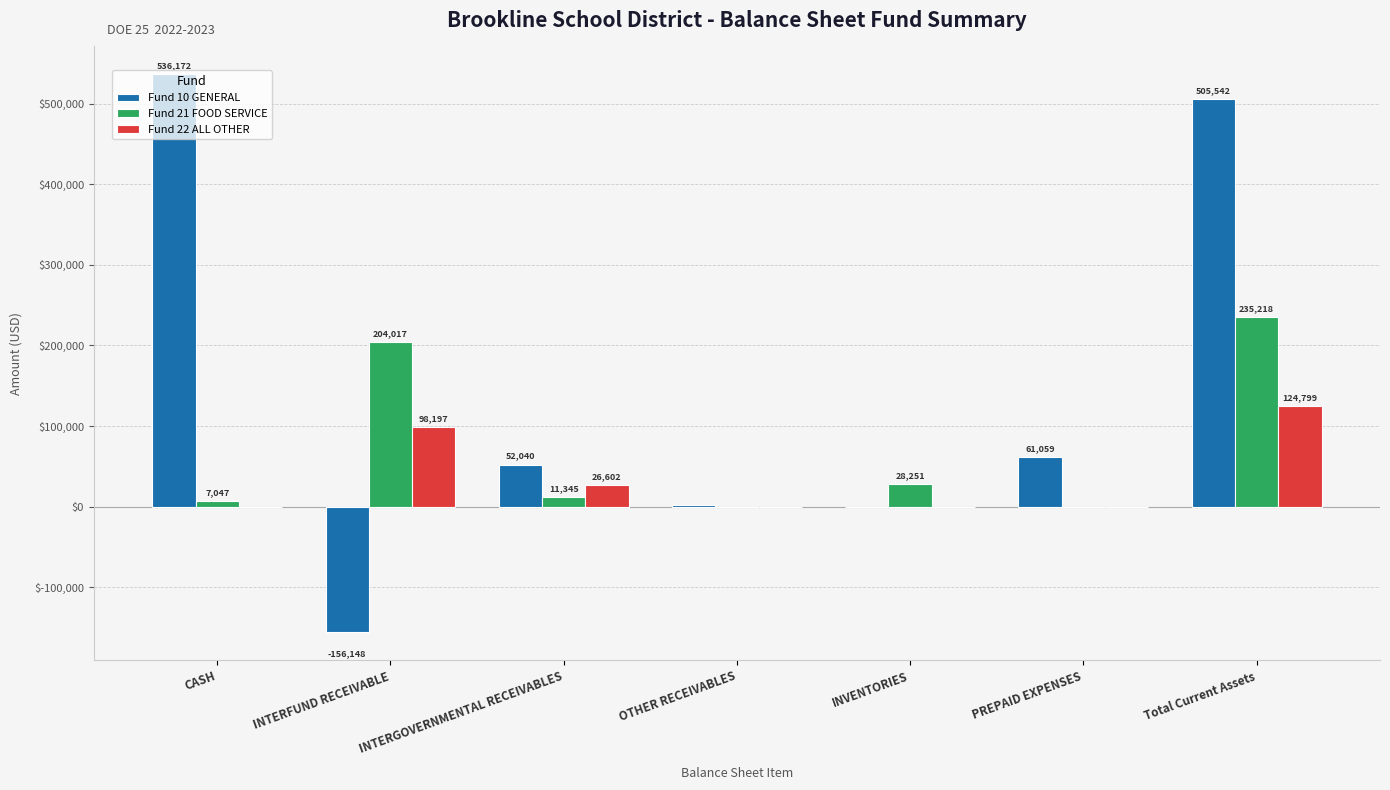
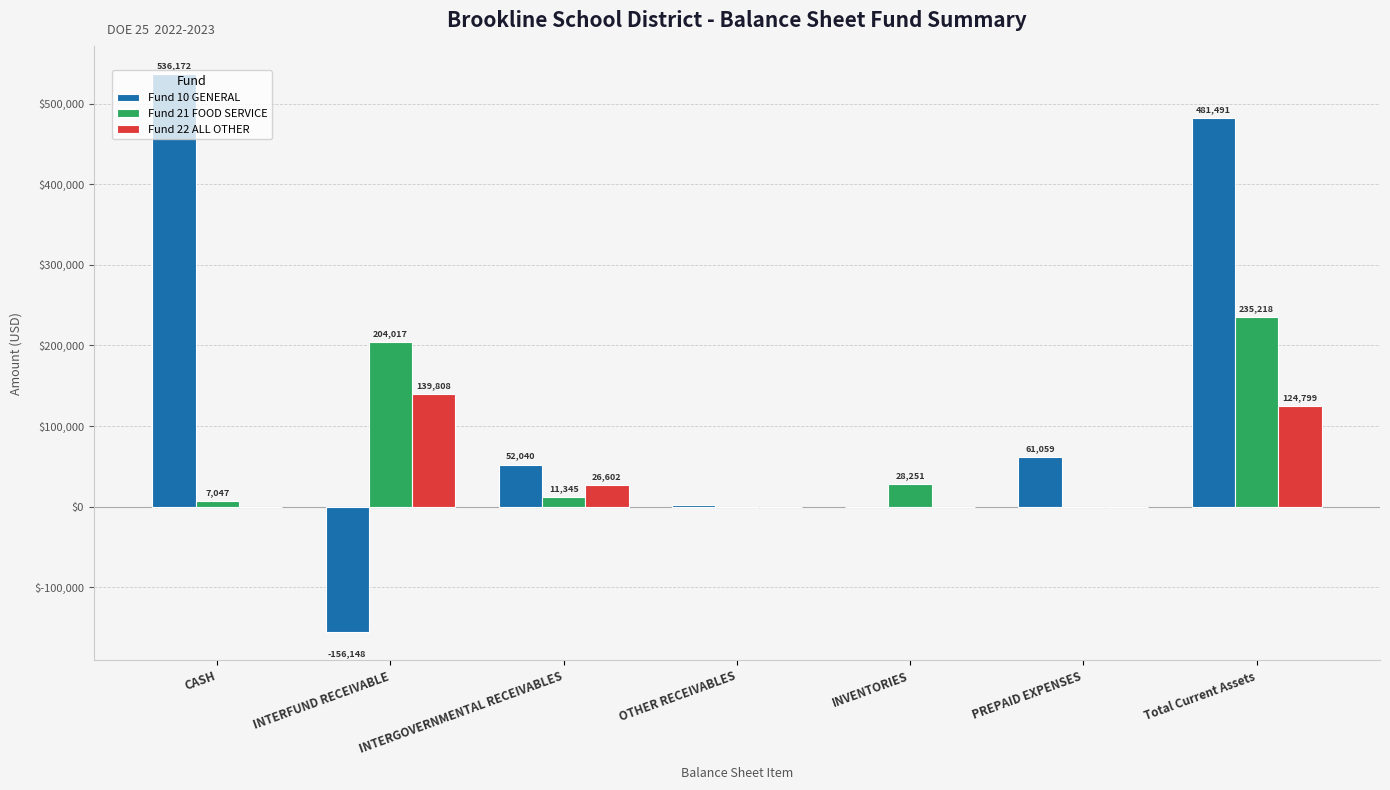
Fund 22 ALL OTHER, INTERFUND RECEIVABLE: 98,197 -> 139,808
Fund 10 GENERAL, Total Current Assets: 505,542 -> 481,491
